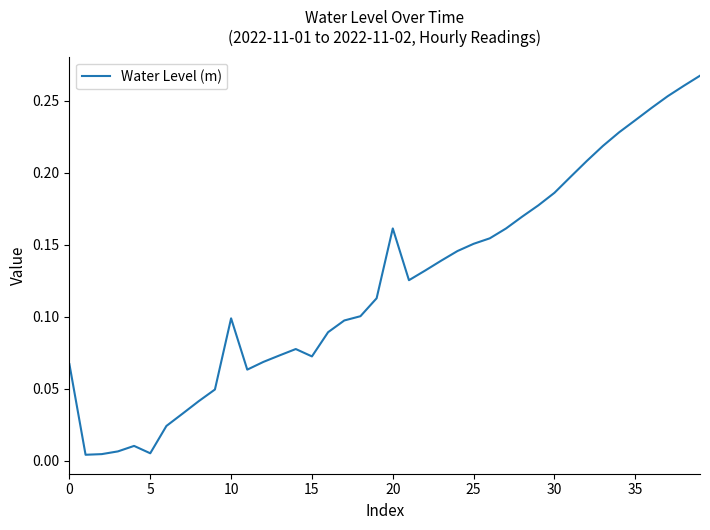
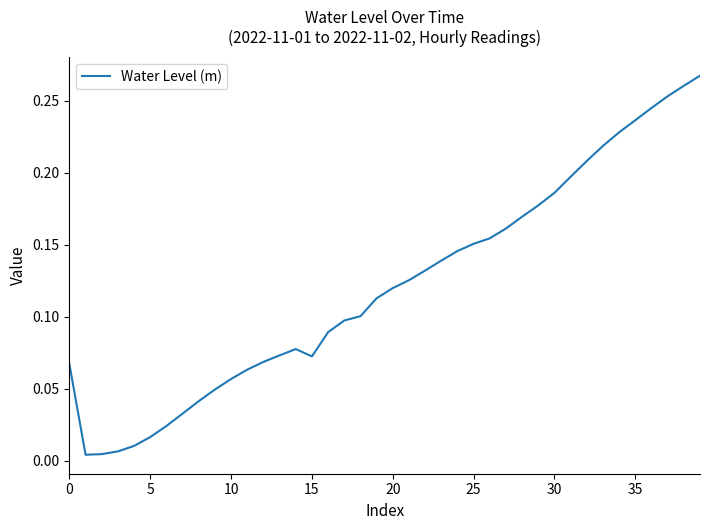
5: 0.005 -> 0.017
10: 0.099 -> 0.057
20: 0.161 -> 0.120
